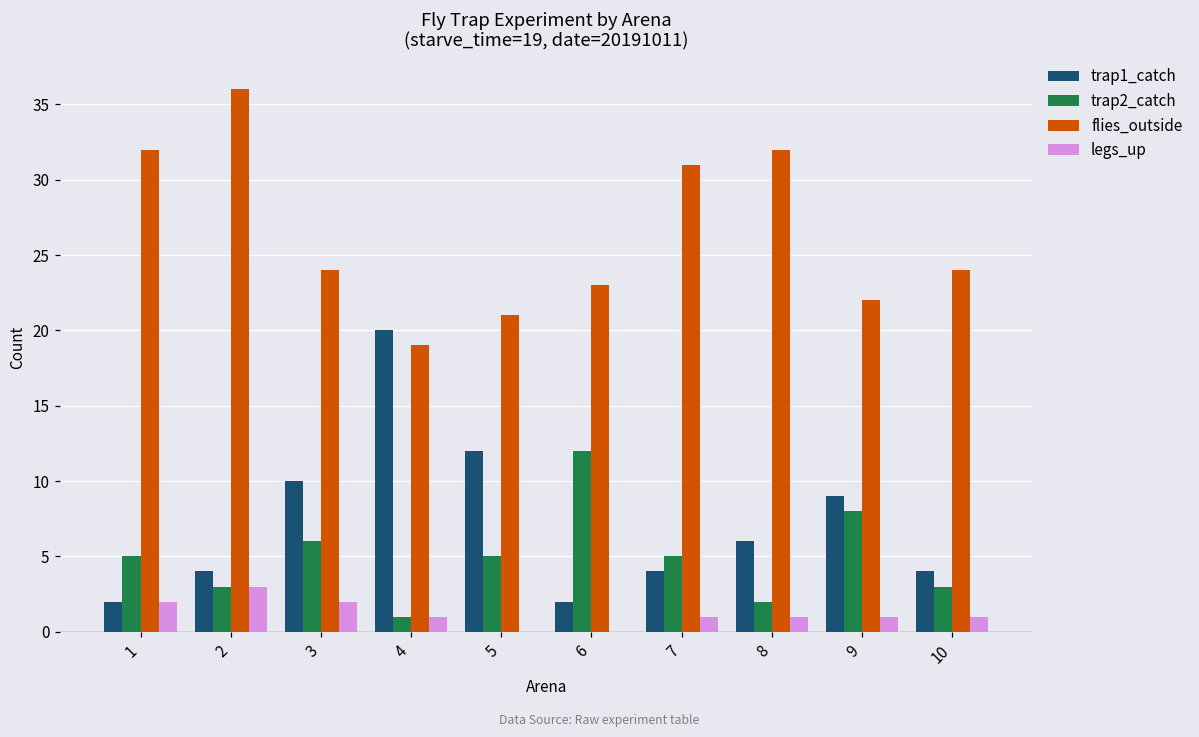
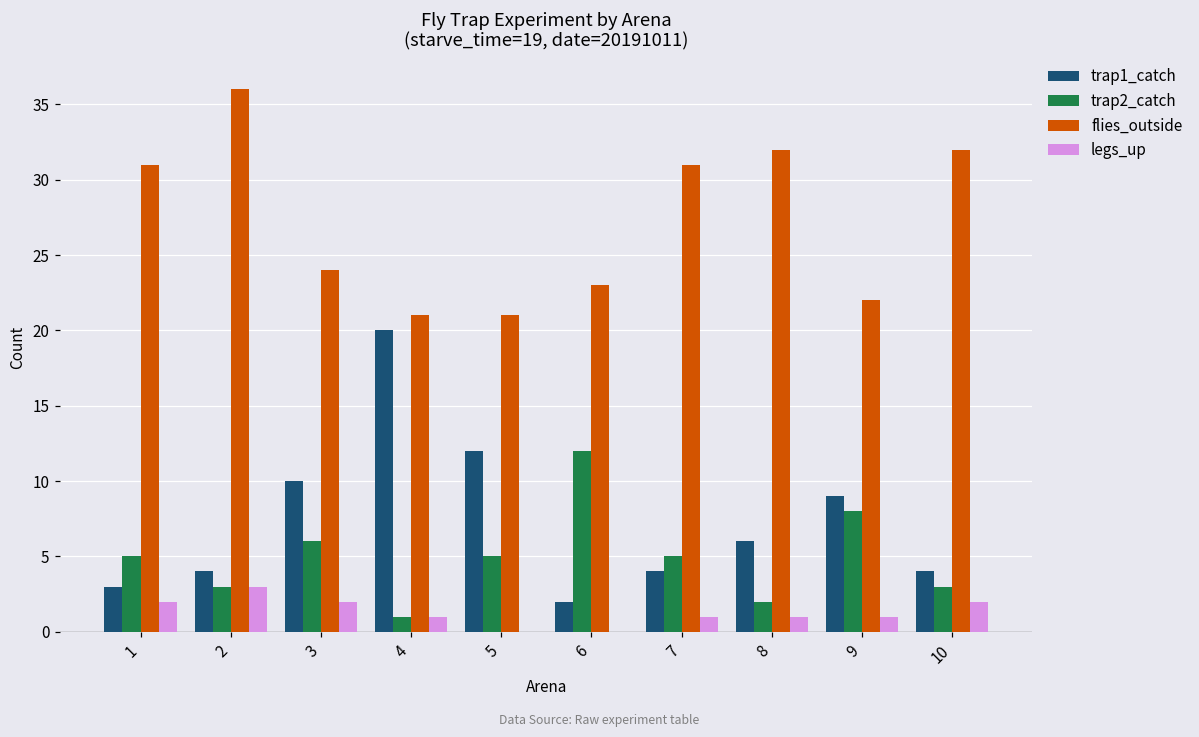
trap1_catch, 1: 2 -> 3
flies_outside, 1: 32 -> 31
flies_outside, 4: 19 -> 21
flies_outside, 10: 24 -> 32
legs_up, 10: 1 -> 2
